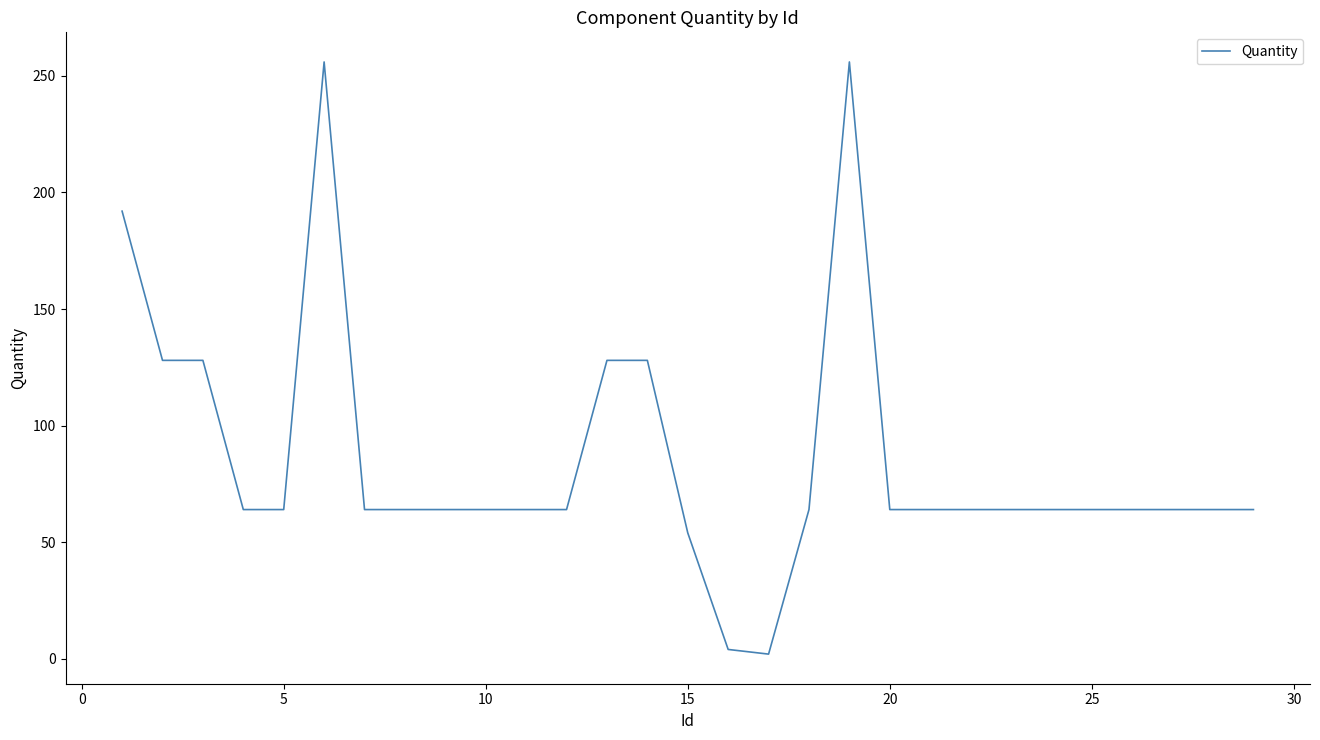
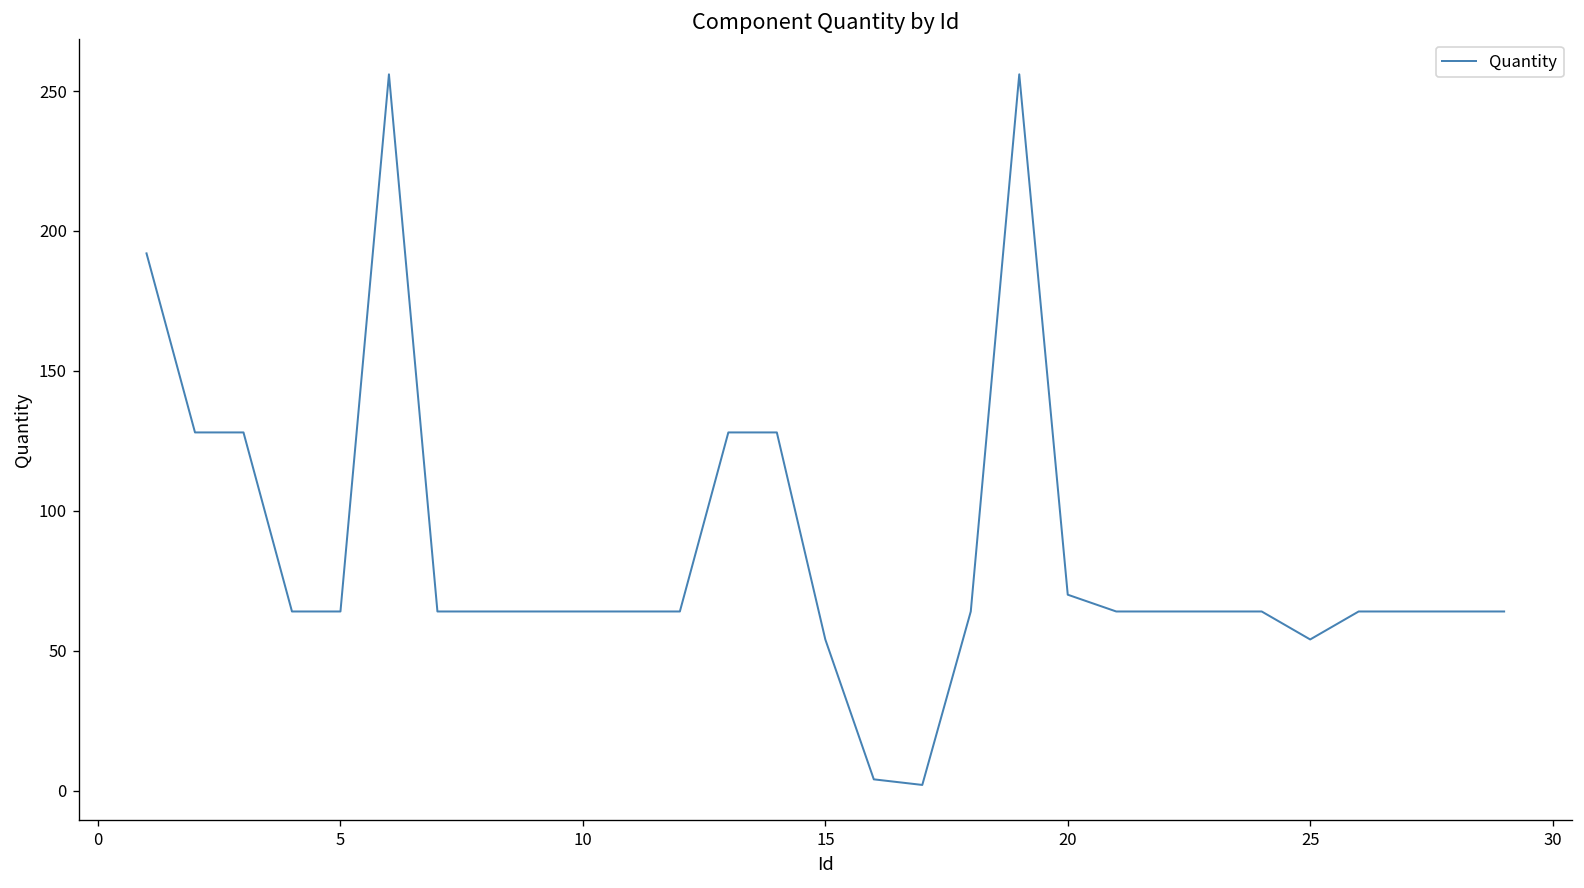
20: 64 -> 70
25: 64 -> 54
